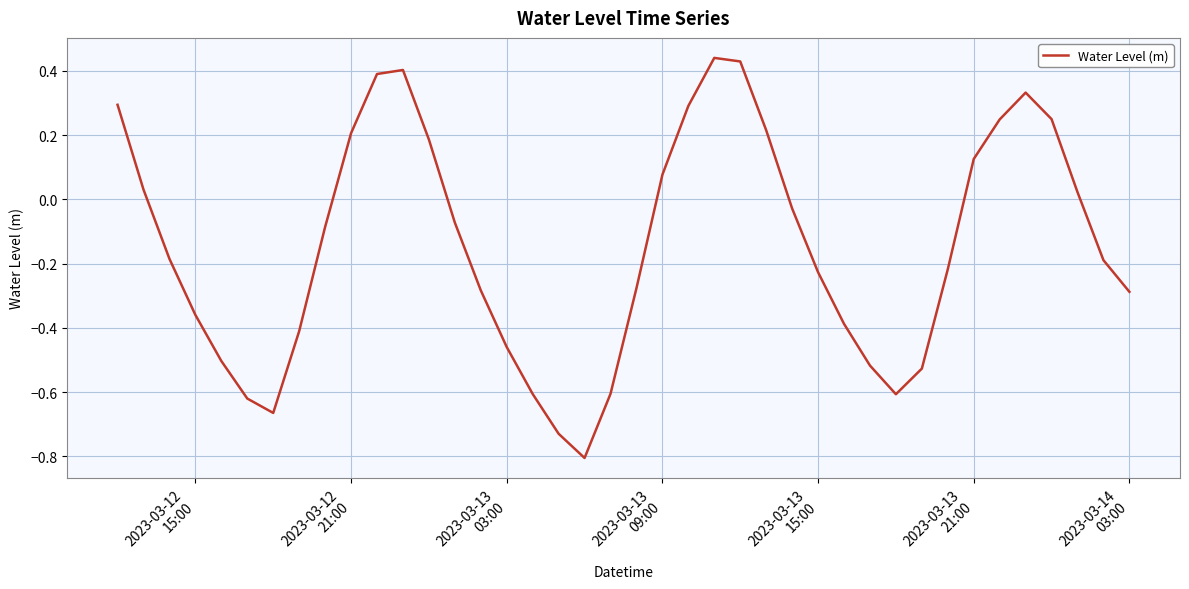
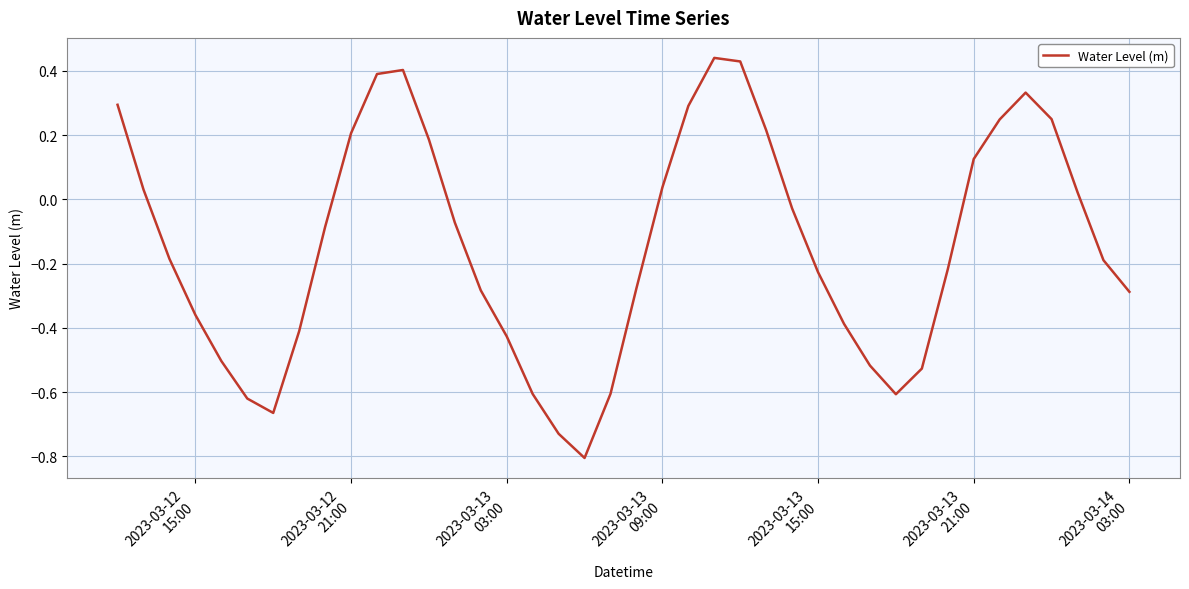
2023-03-13 03:00: -0.46 -> -0.43
2023-03-13 09:00: 0.08 -> 0.04
